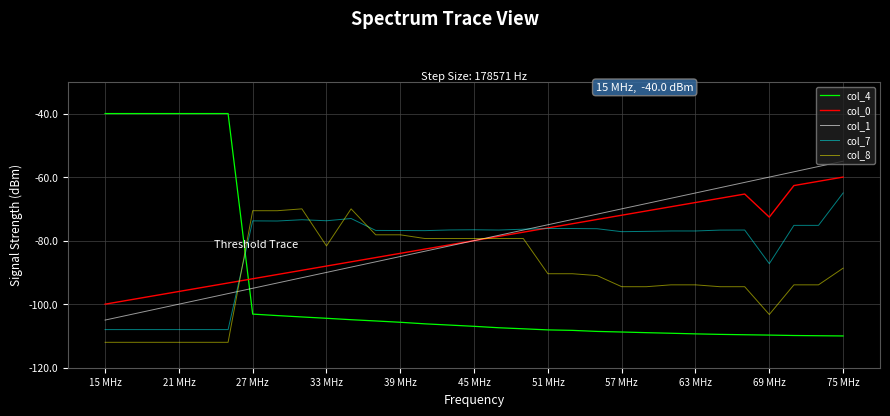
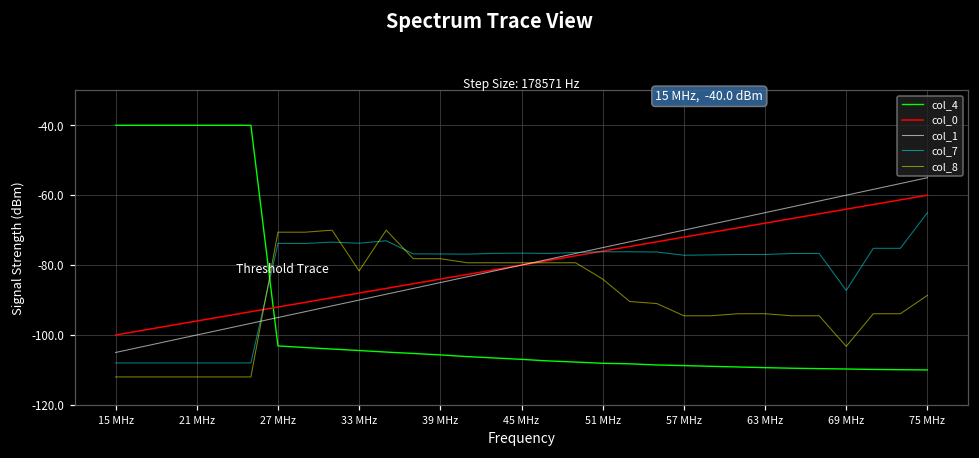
col_8, 51 MHz: -90 -> -84
col_0, 69 MHz: -73 -> -64
